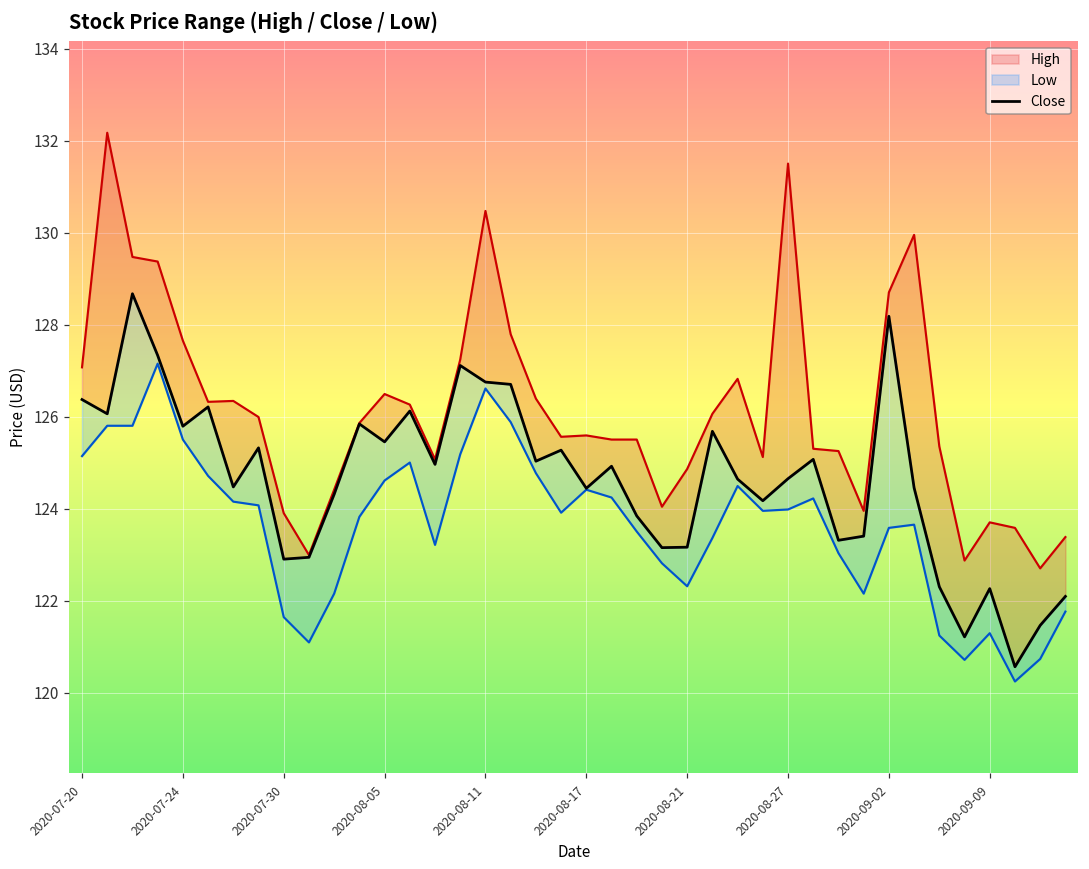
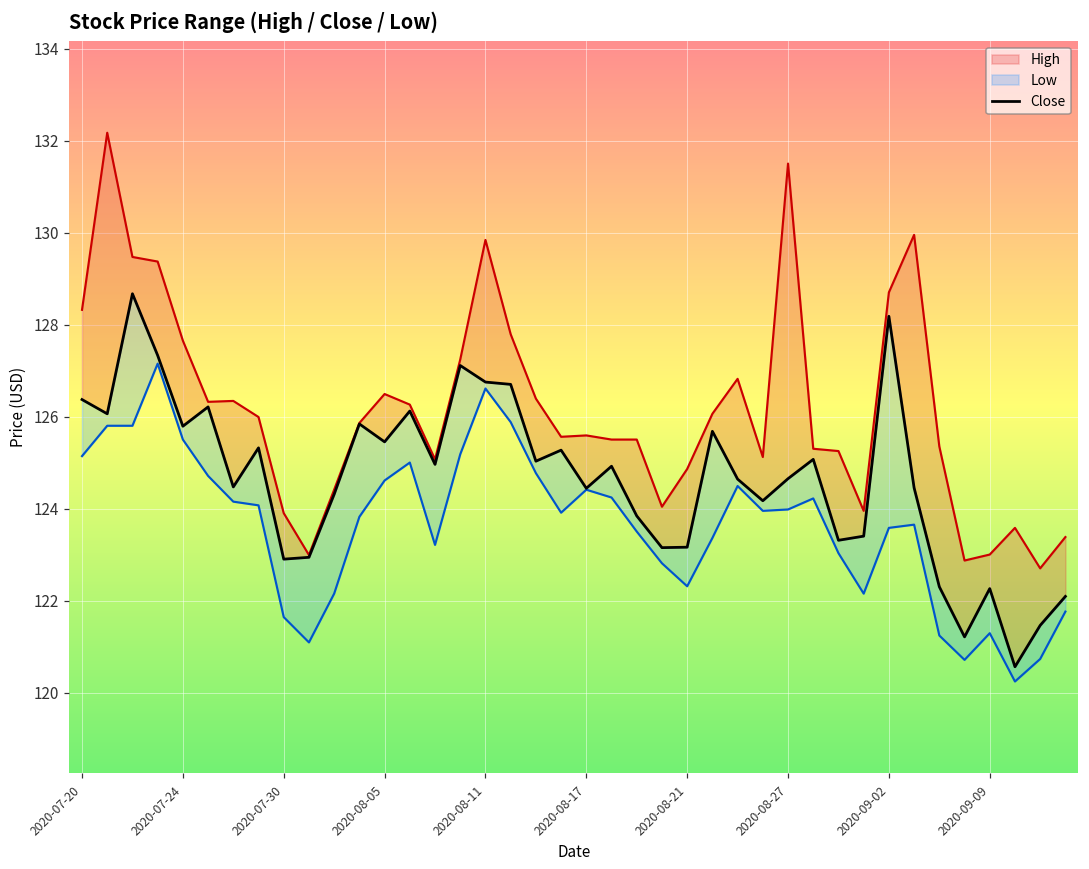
High, 2020-07-20: 127.1 -> 128.3
High, 2020-08-11: 130.5 -> 129.8
High, 2020-09-09: 123.7 -> 123.0
